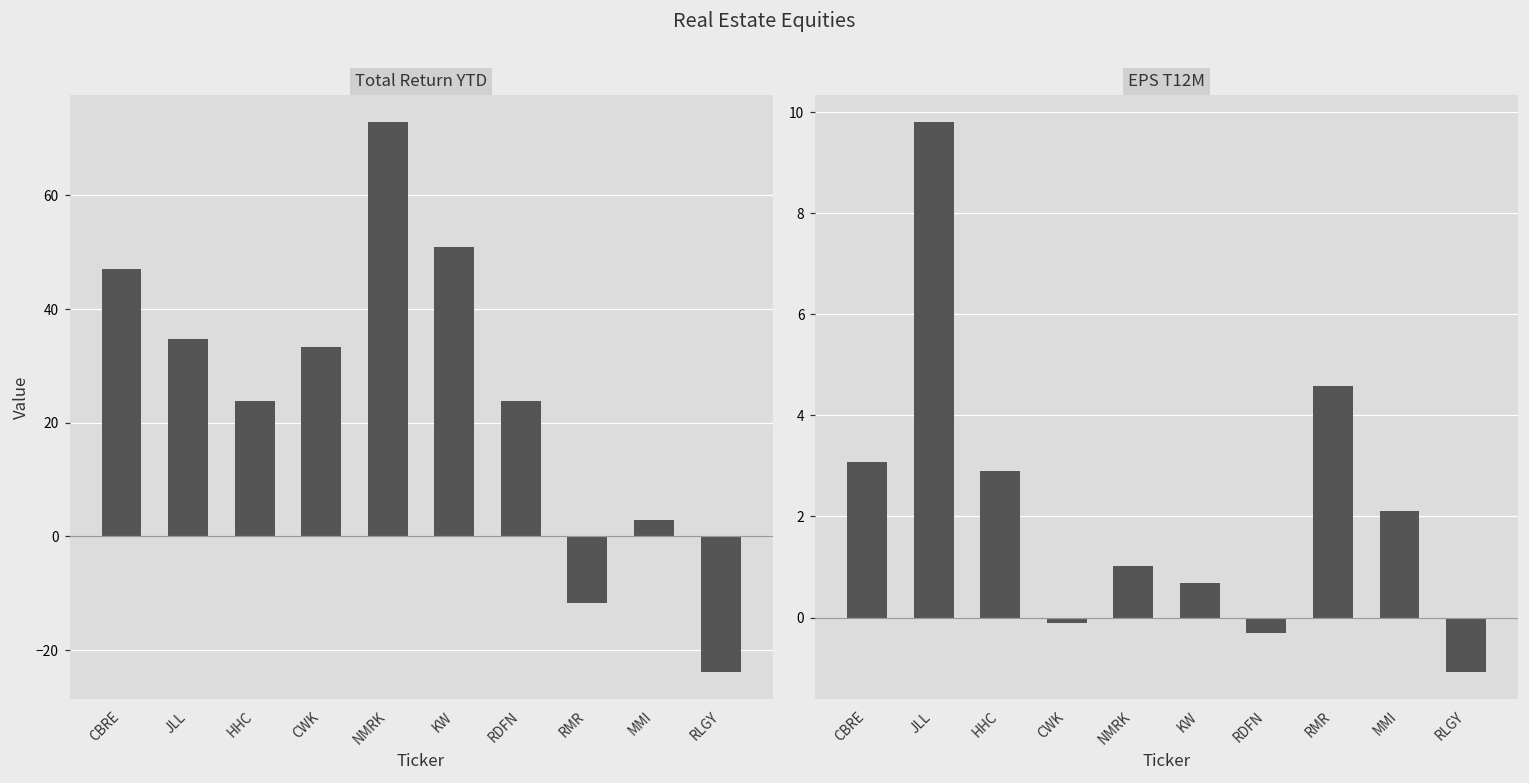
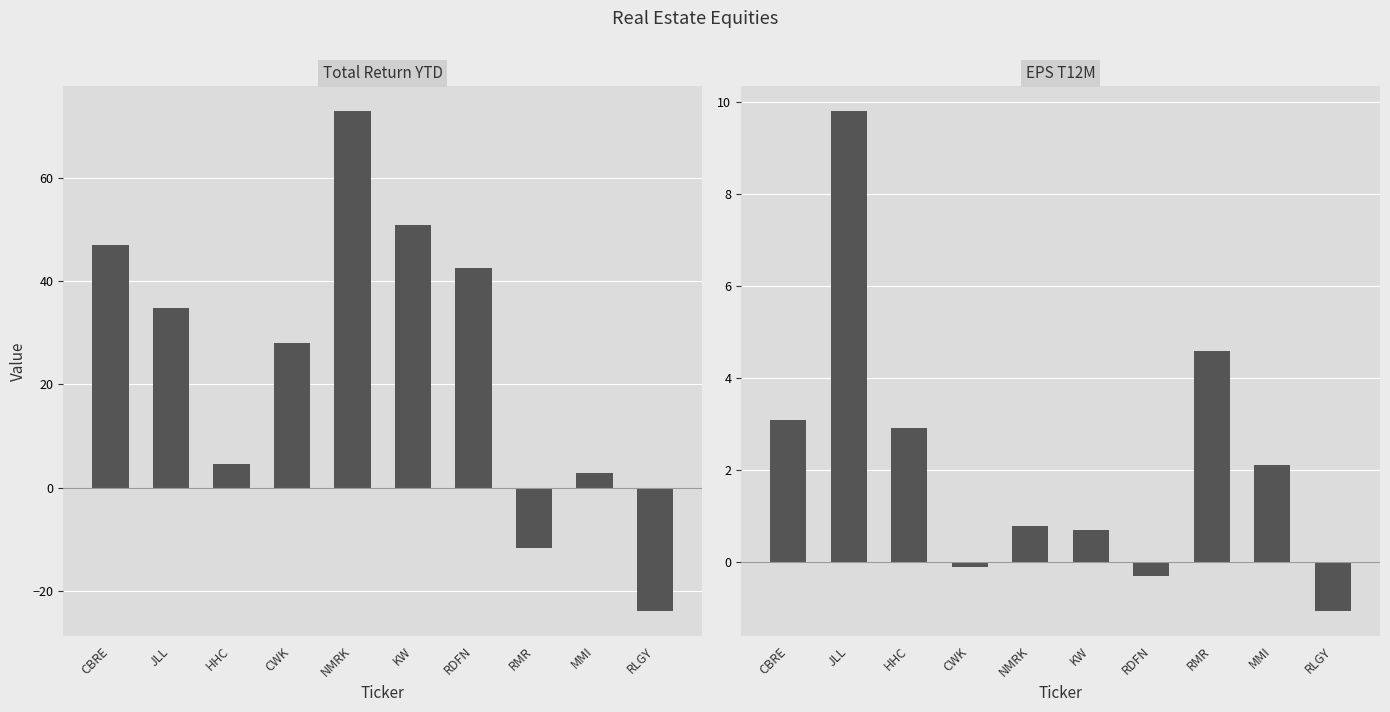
Total Return YTD, HHC: 24 -> 5
Total Return YTD, CWK: 33 -> 28
Total Return YTD, RDFN: 24 -> 43
EPS T12M, NMRK: 1.0 -> 0.8
